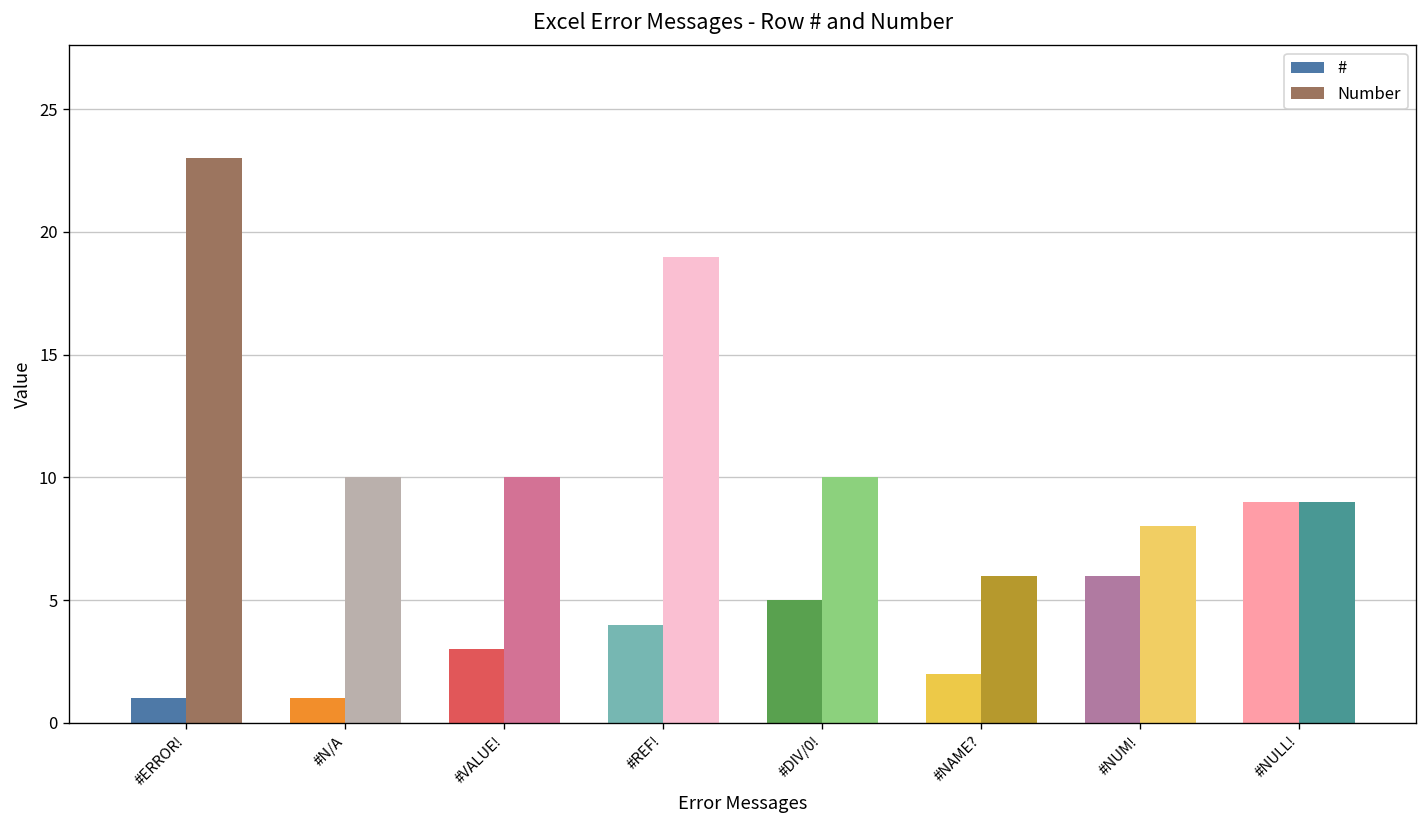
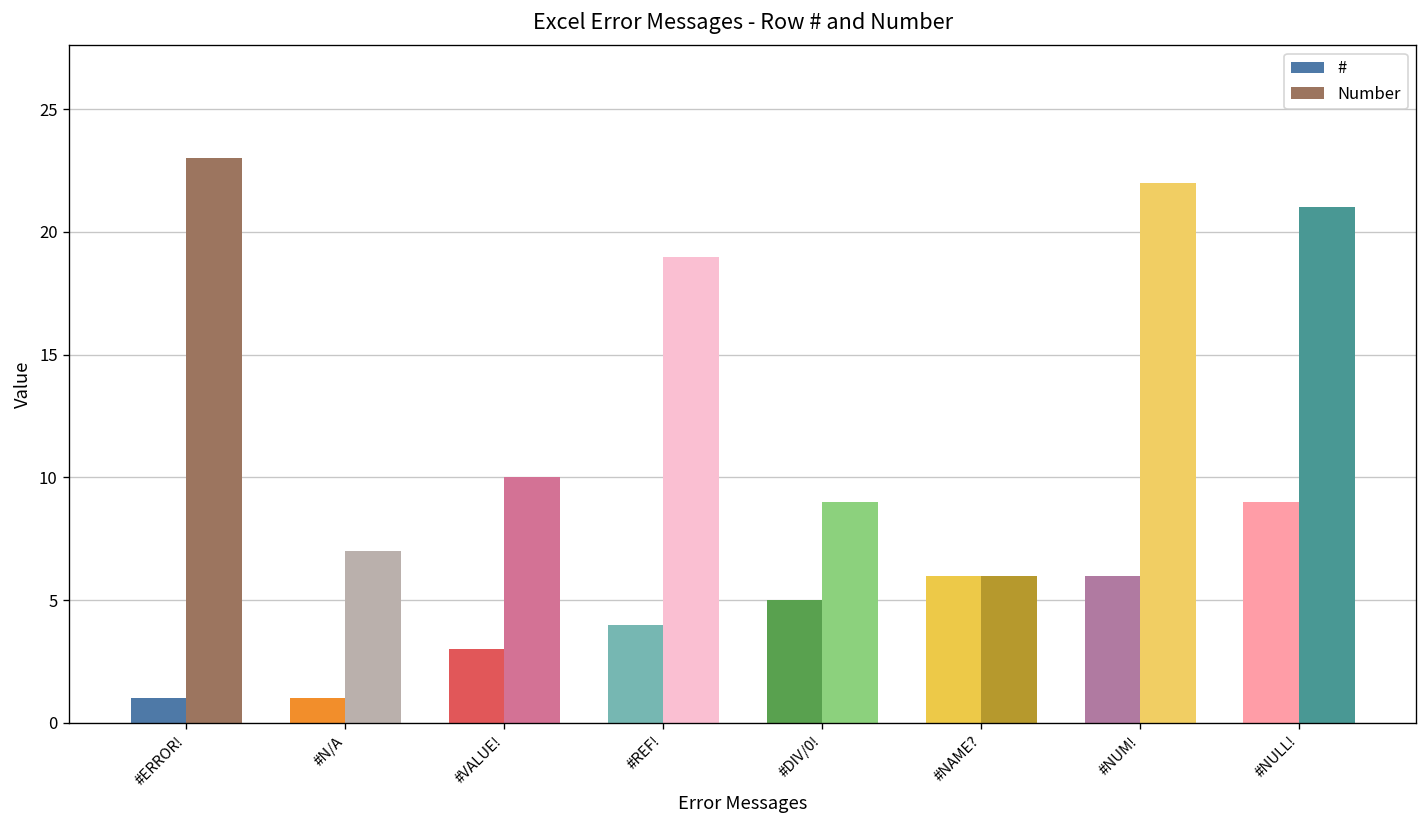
Number, #N/A: 10 -> 7
Number, #DIV/0!: 10 -> 9
#, #NAME?: 2 -> 6
Number, #NUM!: 8 -> 22
Number, #NULL!: 9 -> 21
